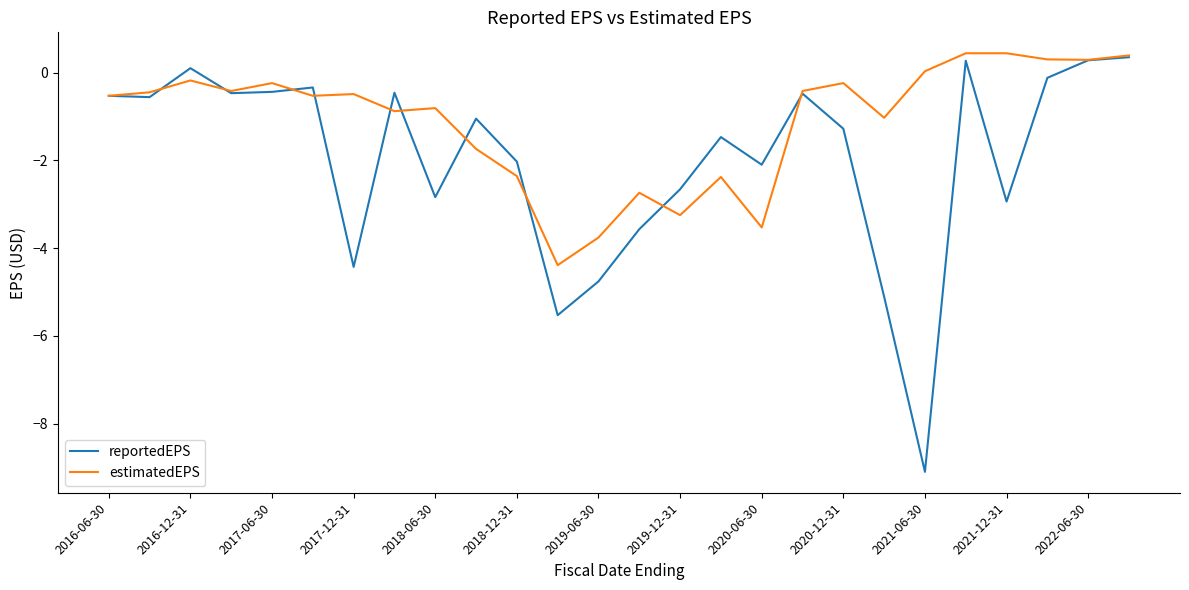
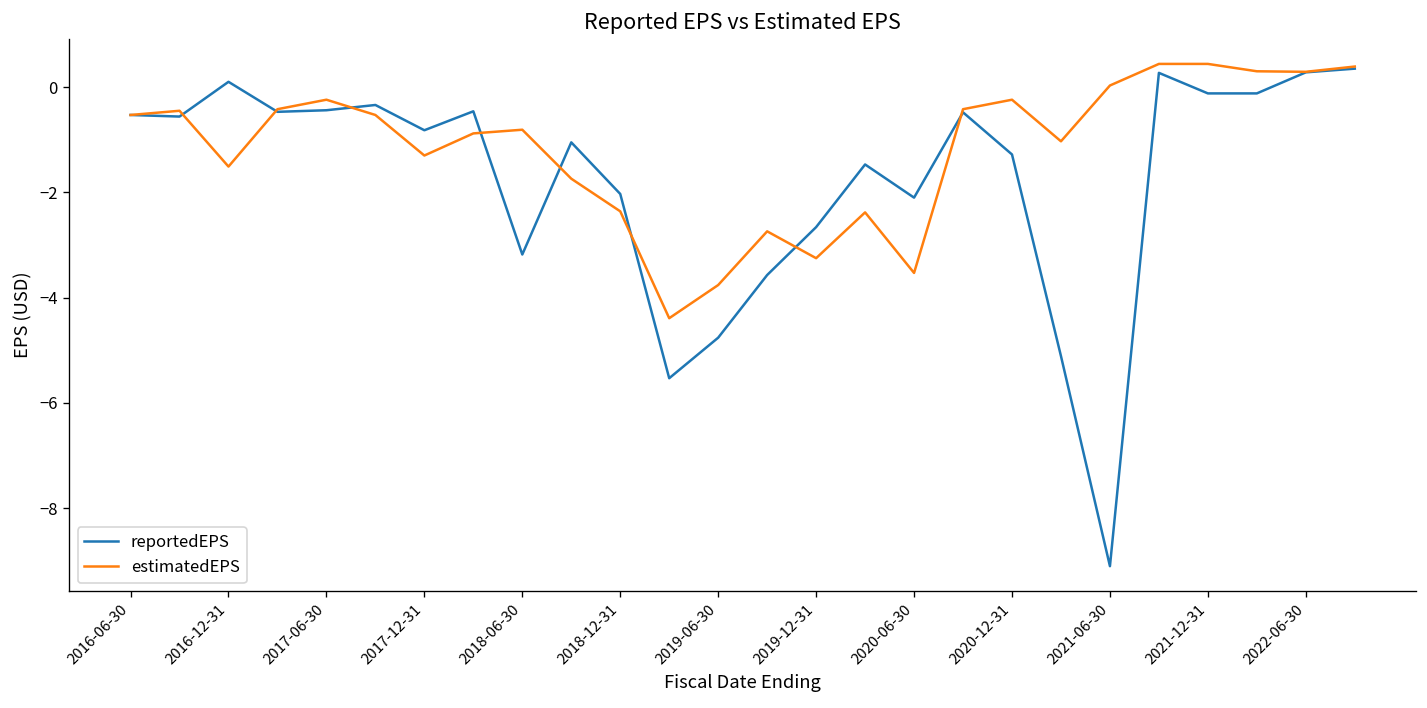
estimatedEPS, 2016-12-31: -0.2 -> -1.5
reportedEPS, 2017-12-31: -4.4 -> -0.8
estimatedEPS, 2017-12-31: -0.5 -> -1.3
reportedEPS, 2018-06-30: -2.8 -> -3.2
reportedEPS, 2021-12-31: -2.9 -> -0.1
